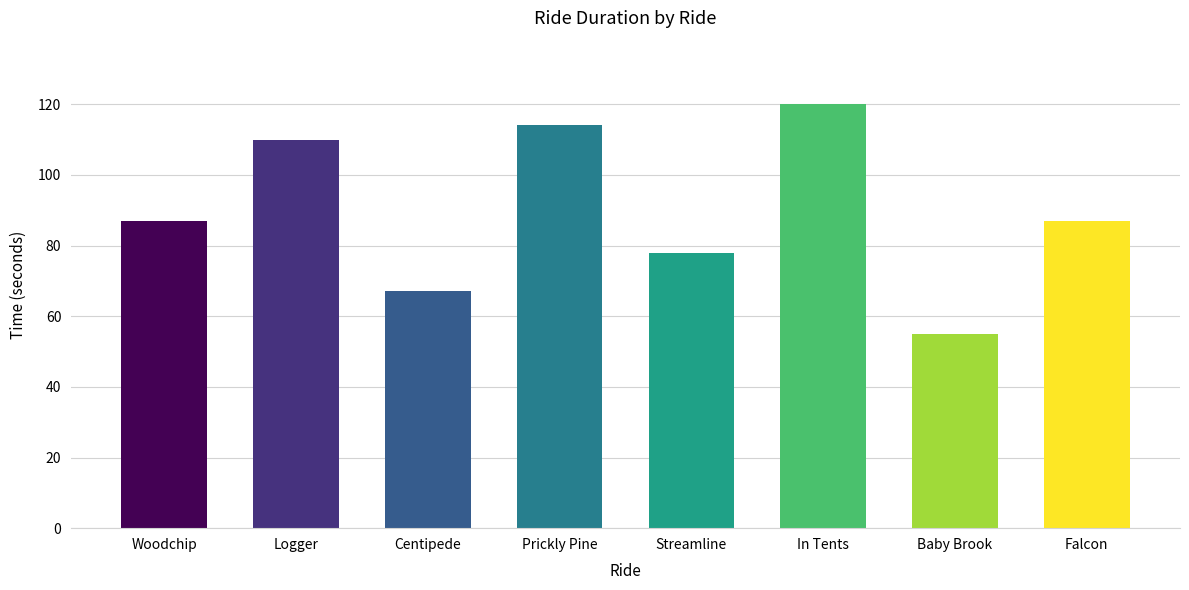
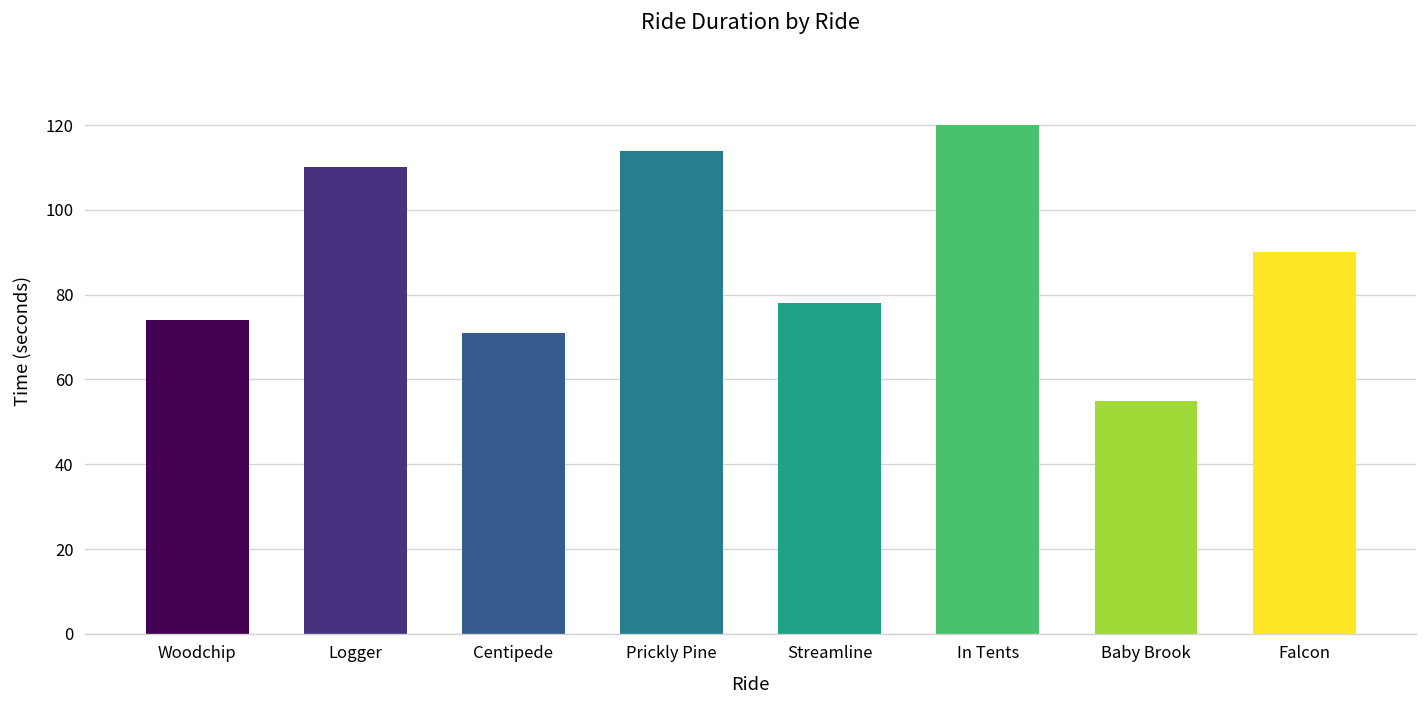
Woodchip: 87 -> 74
Centipede: 67 -> 71
Falcon: 87 -> 90
